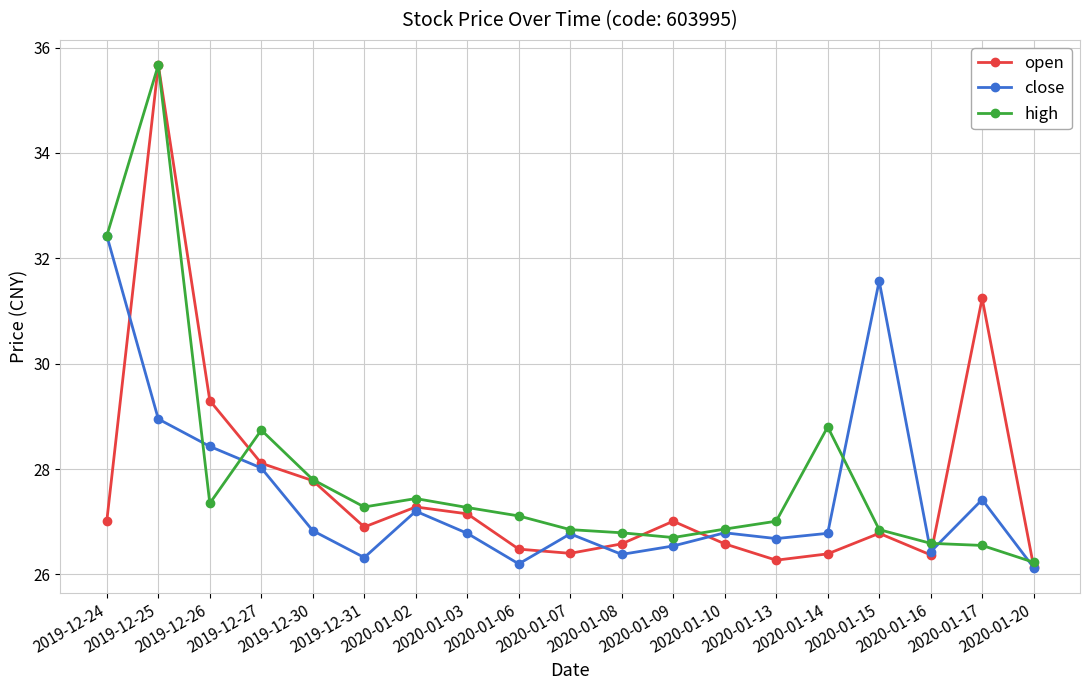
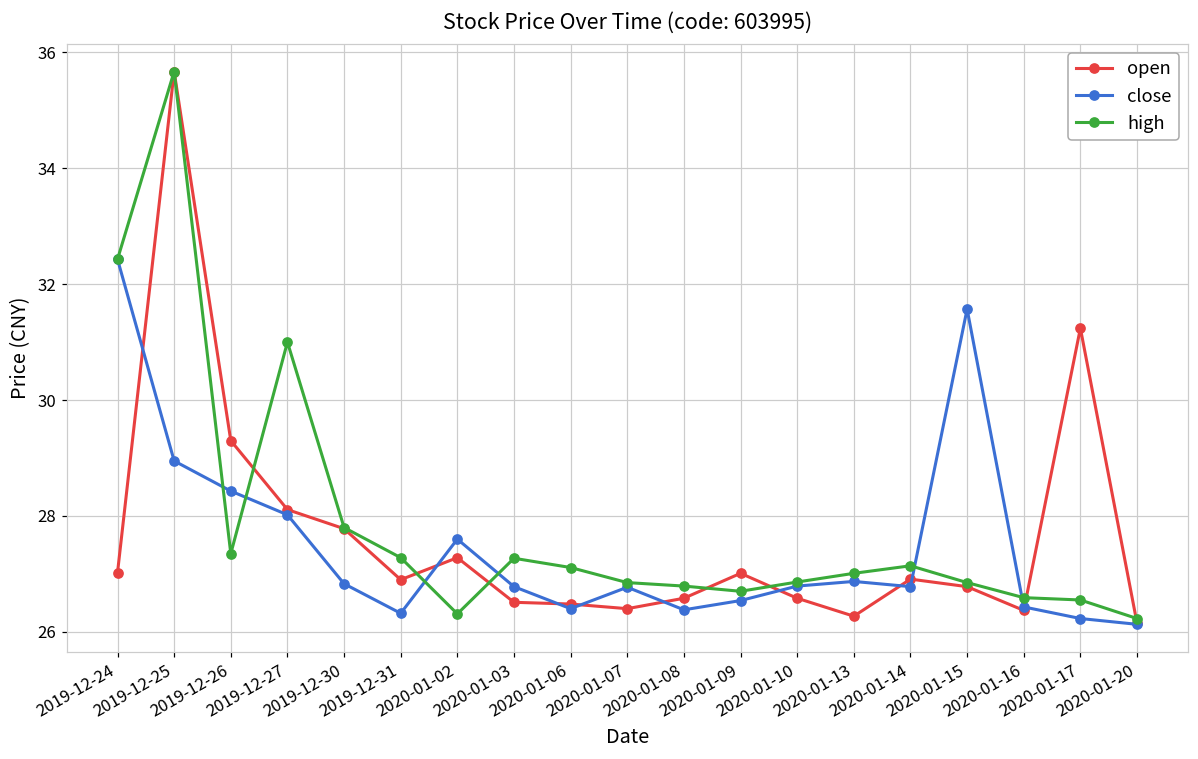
high, 2019-12-27: 28.7 -> 31.0
close, 2020-01-02: 27.2 -> 27.6
high, 2020-01-02: 27.4 -> 26.3
open, 2020-01-03: 27.2 -> 26.5
close, 2020-01-06: 26.2 -> 26.4
close, 2020-01-13: 26.7 -> 26.9
open, 2020-01-14: 26.4 -> 26.9
high, 2020-01-14: 28.8 -> 27.1
close, 2020-01-17: 27.4 -> 26.2
